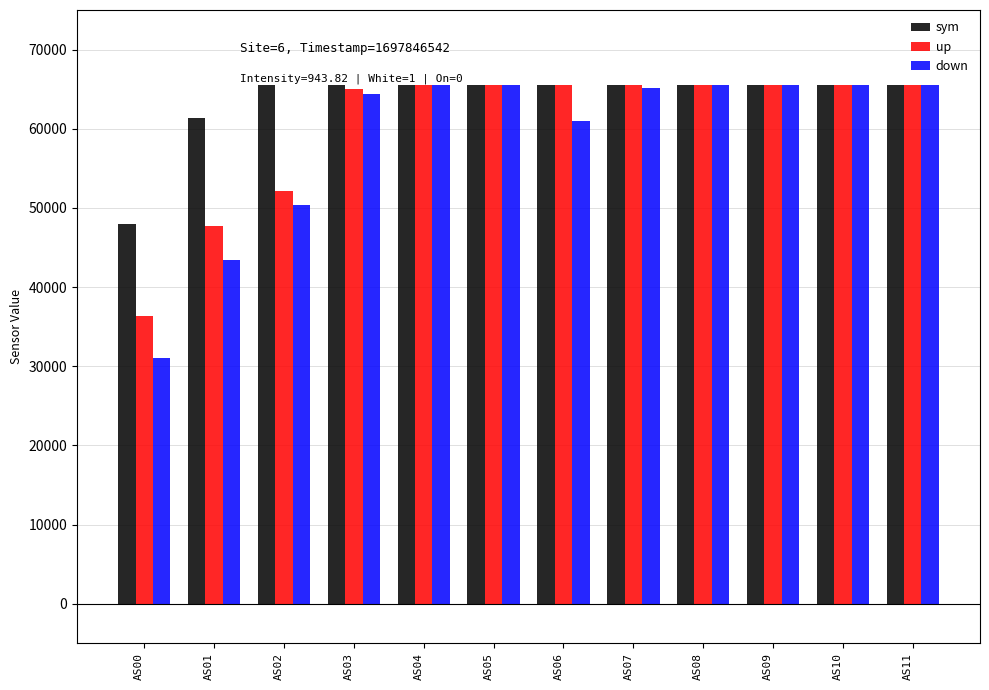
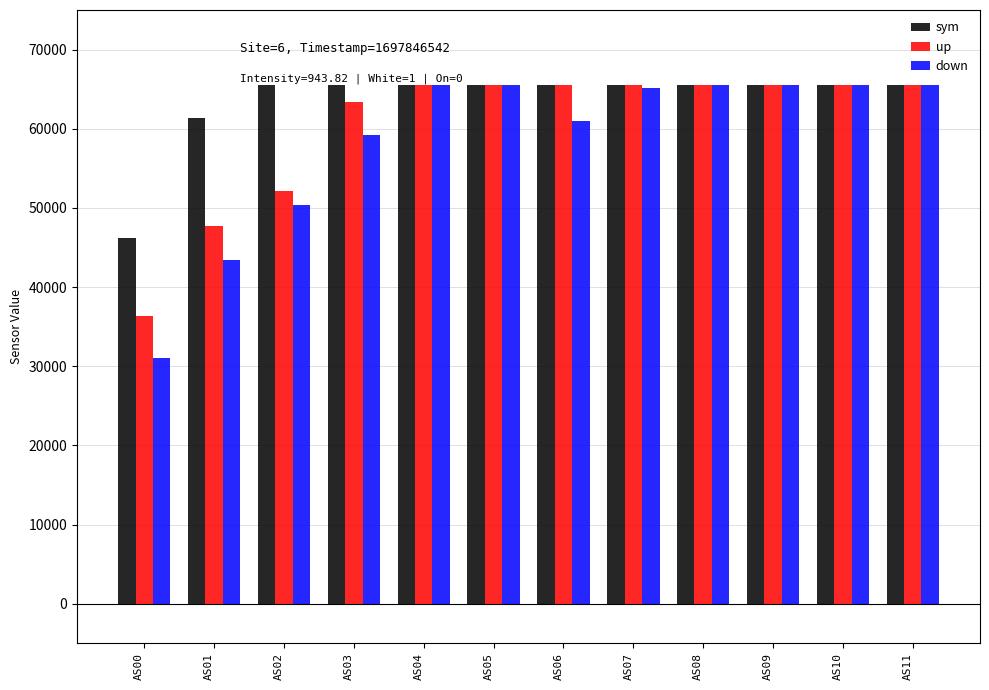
sym, AS00: 48000 -> 46000
up, AS03: 65000 -> 63000
down, AS03: 64000 -> 59000
